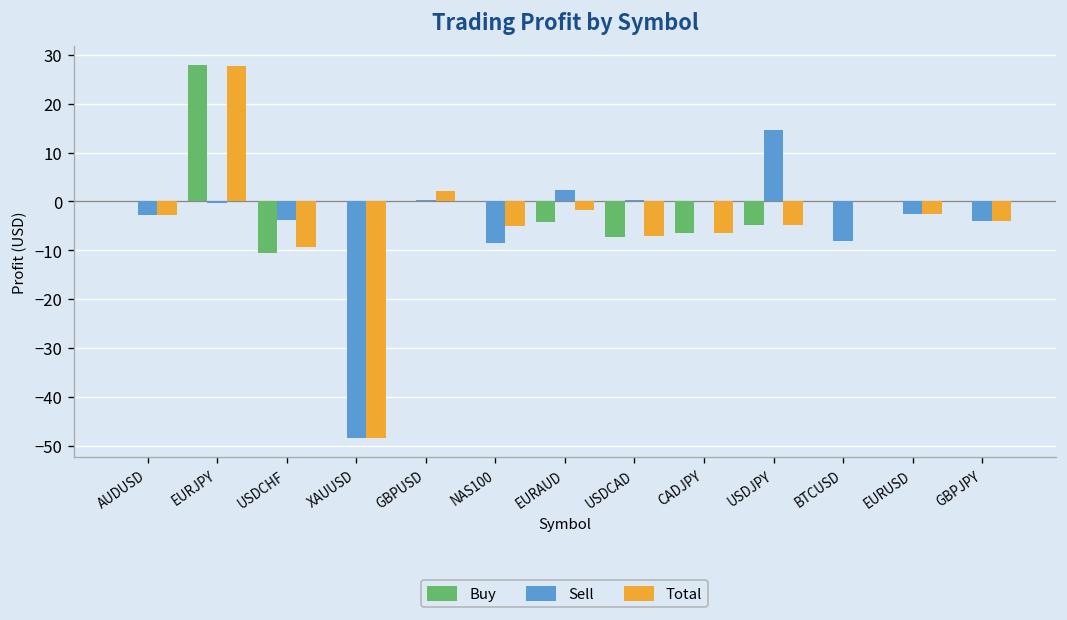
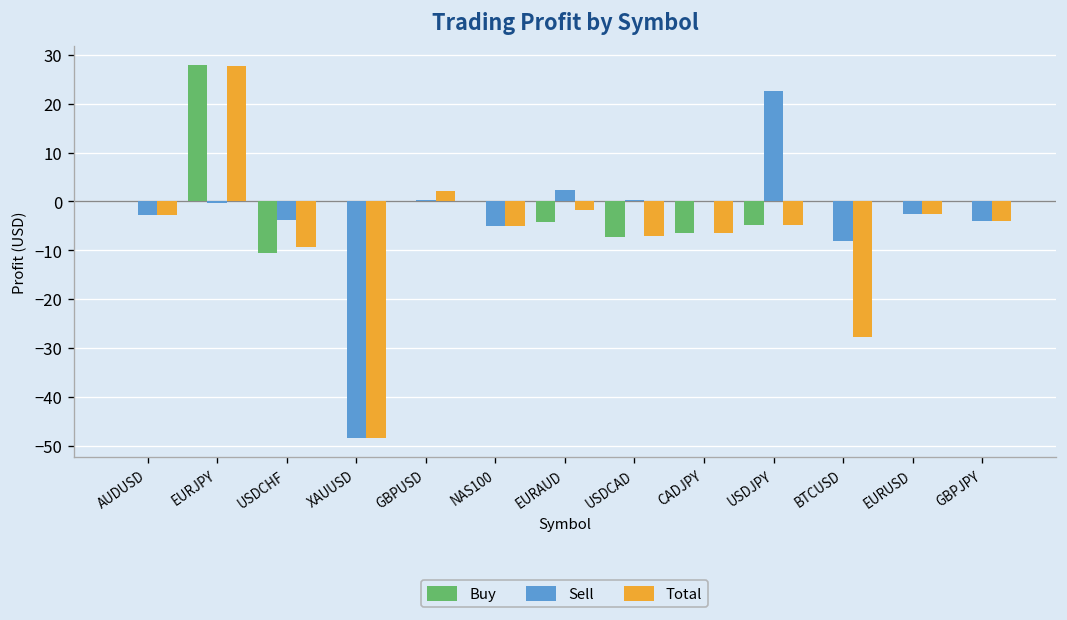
Sell, NAS100: -8 -> -5
Sell, USDJPY: 15 -> 23
Total, BTCUSD: 0 -> -28
